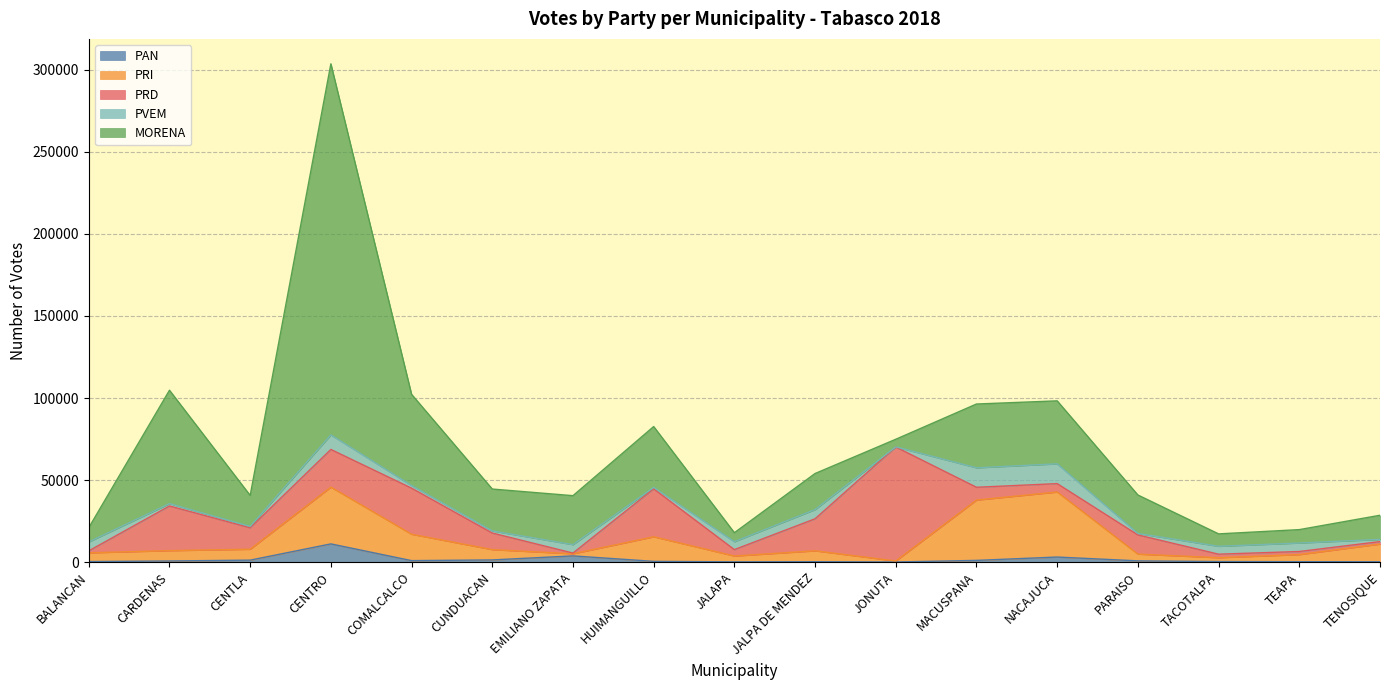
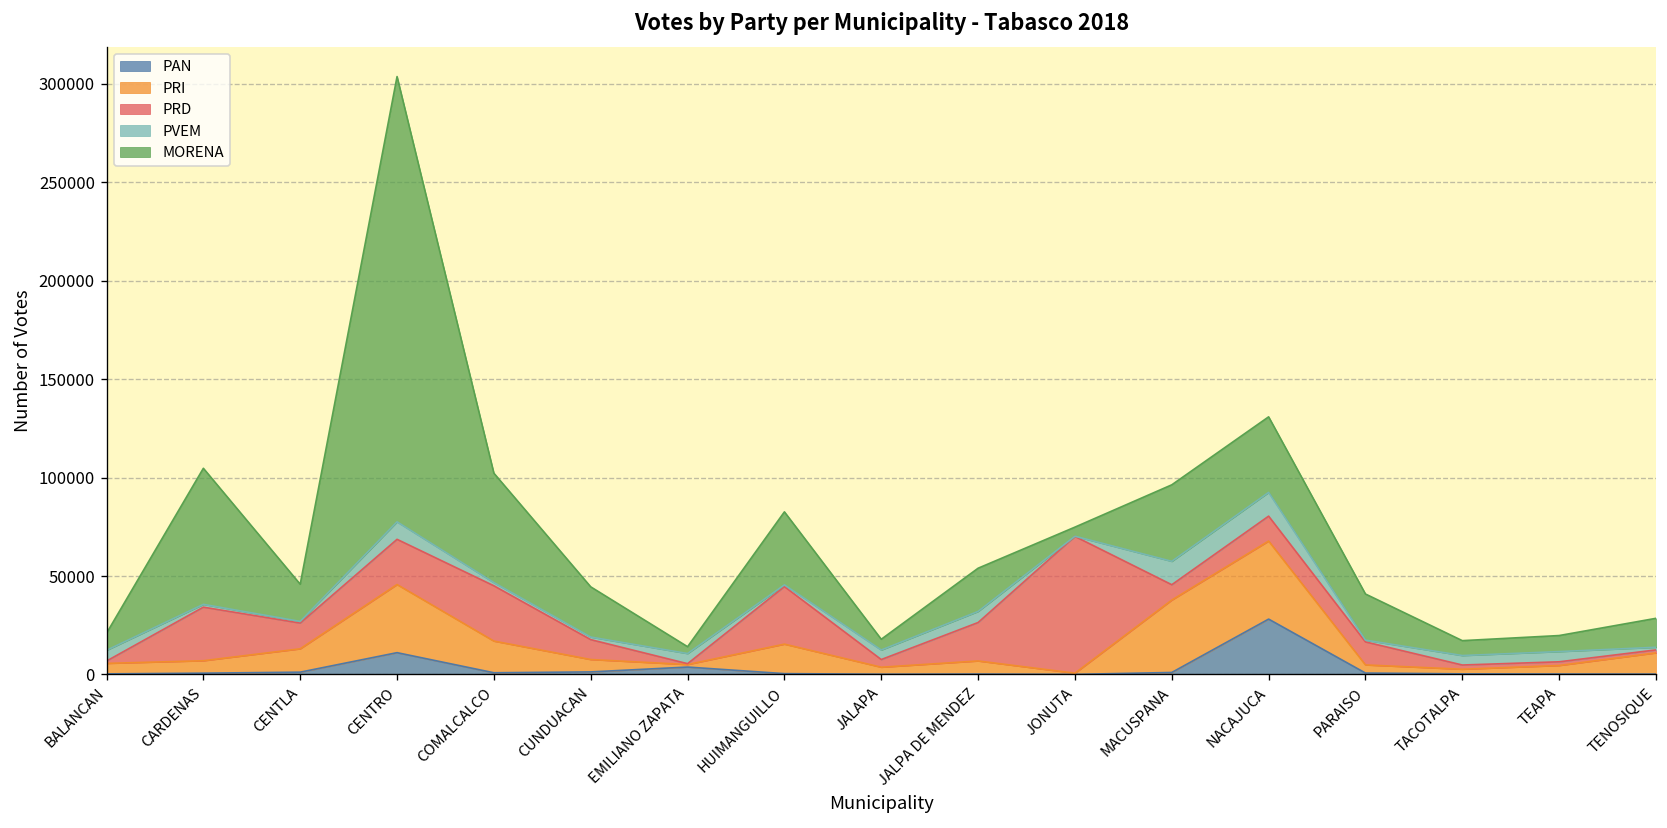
PRI, CENTLA: 7000 -> 12000
MORENA, EMILIANO ZAPATA: 30000 -> 3000
PAN, NACAJUCA: 3000 -> 28000
PRD, NACAJUCA: 5000 -> 13000
